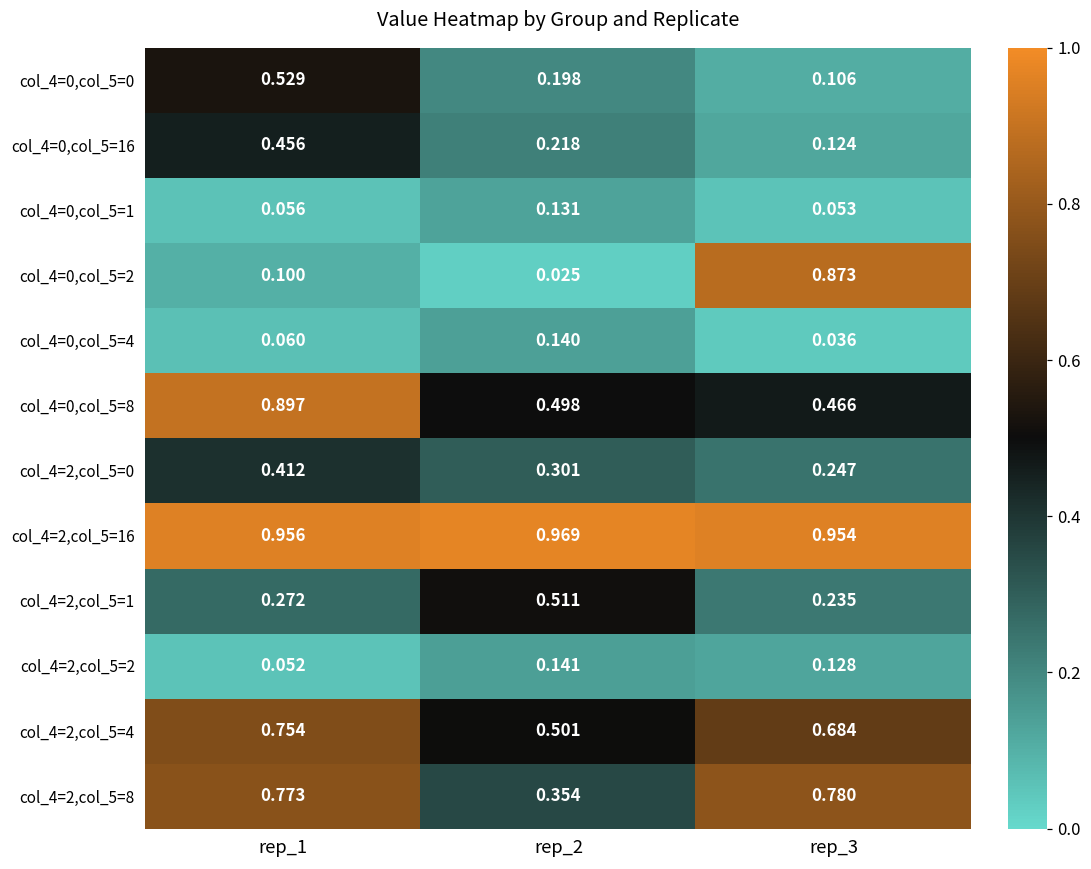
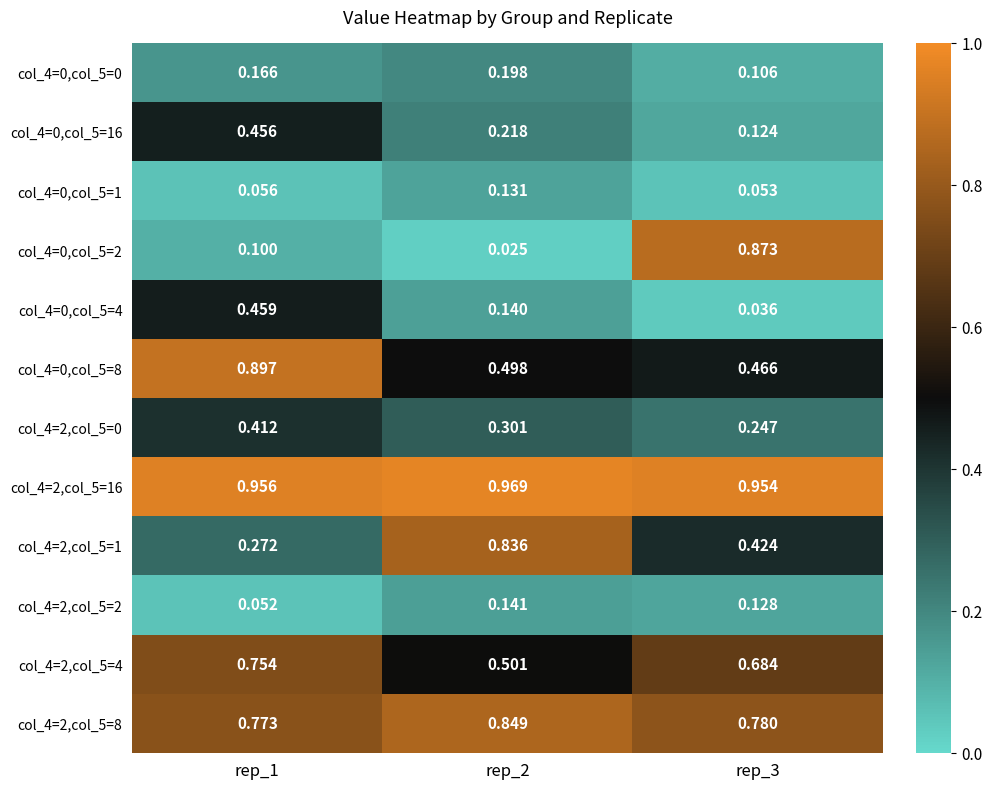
col_4=0,col_5=0, rep_1: 0.529 -> 0.166
col_4=0,col_5=4, rep_1: 0.060 -> 0.459
col_4=2,col_5=1, rep_2: 0.511 -> 0.836
col_4=2,col_5=1, rep_3: 0.235 -> 0.424
col_4=2,col_5=8, rep_2: 0.354 -> 0.849
